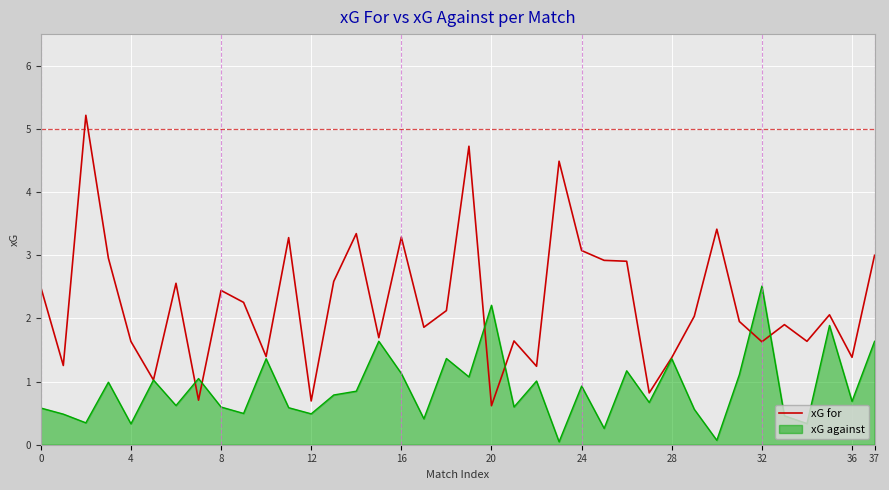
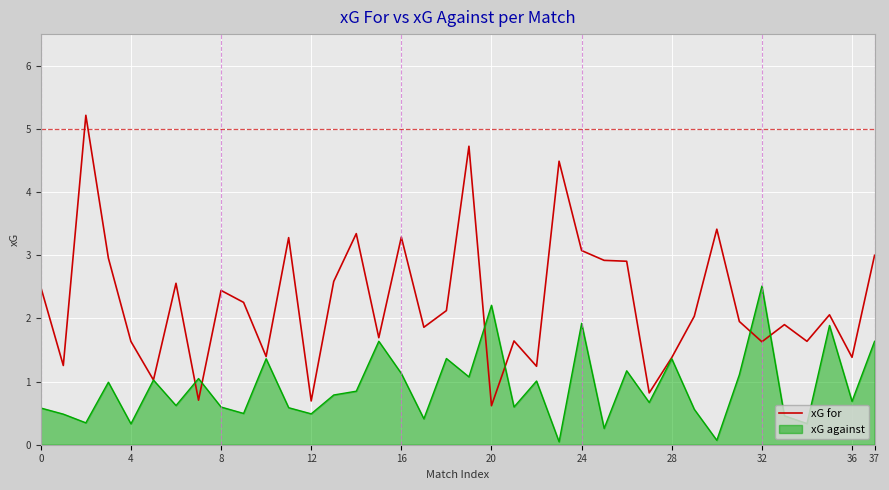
xG against, 24: 0.9 -> 1.9
